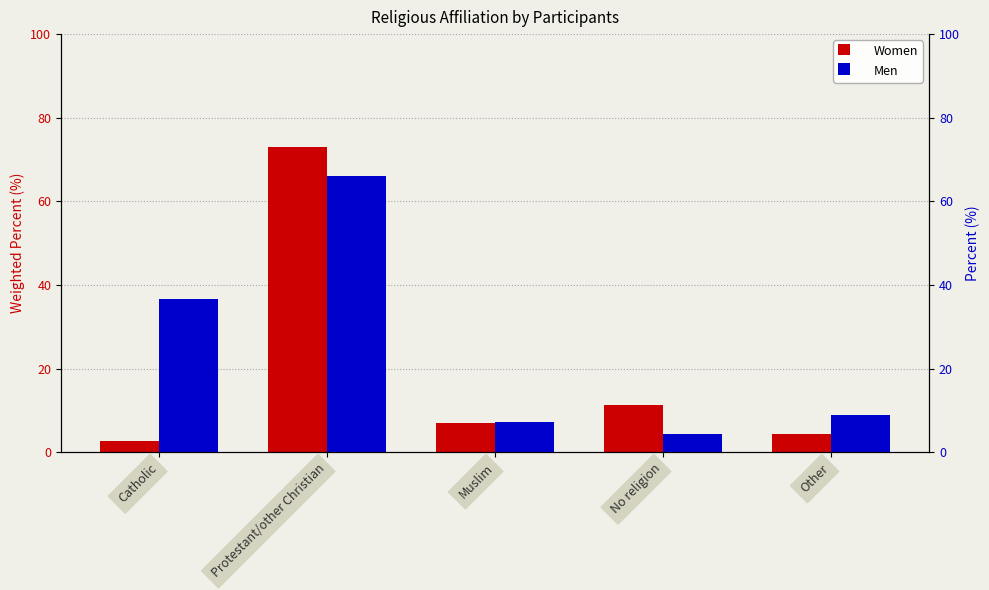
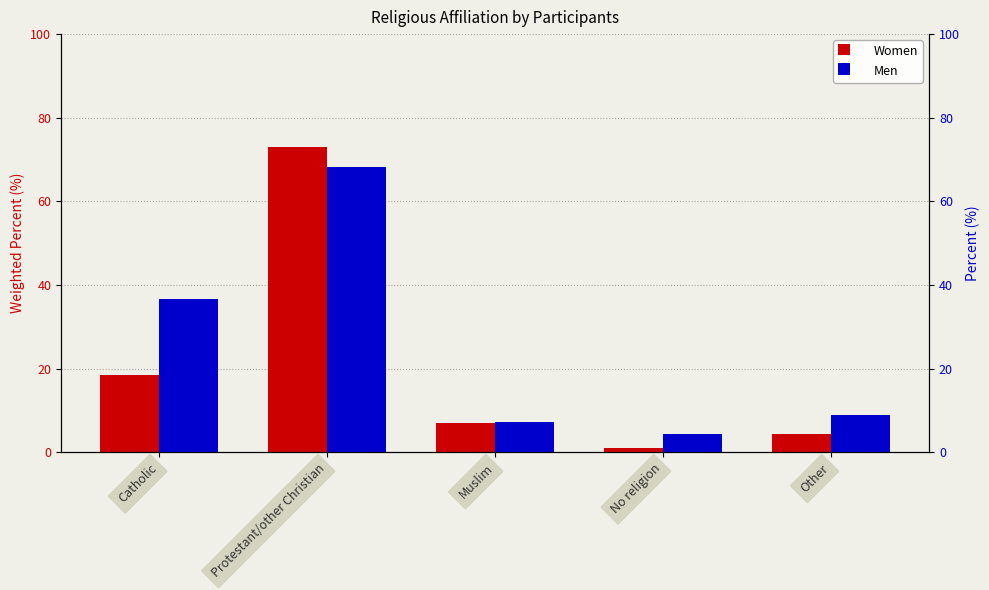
Women, Catholic: 3 -> 19
Men, Protestant/other Christian: 66 -> 68
Women, No religion: 11 -> 1
